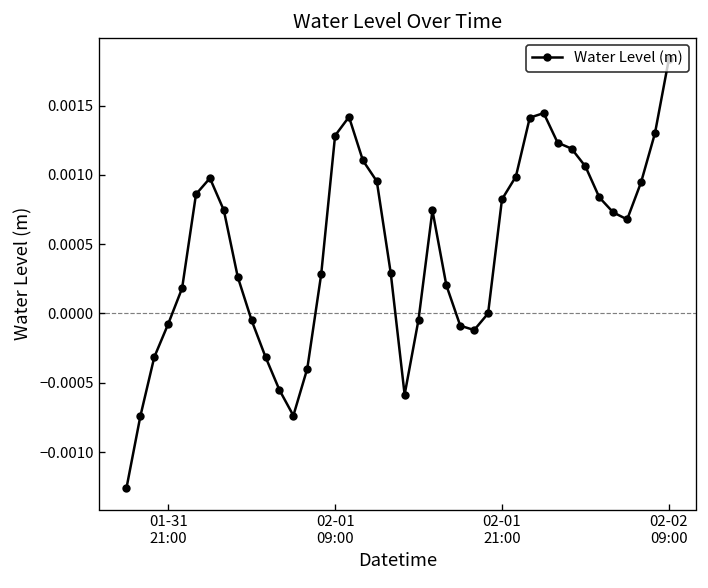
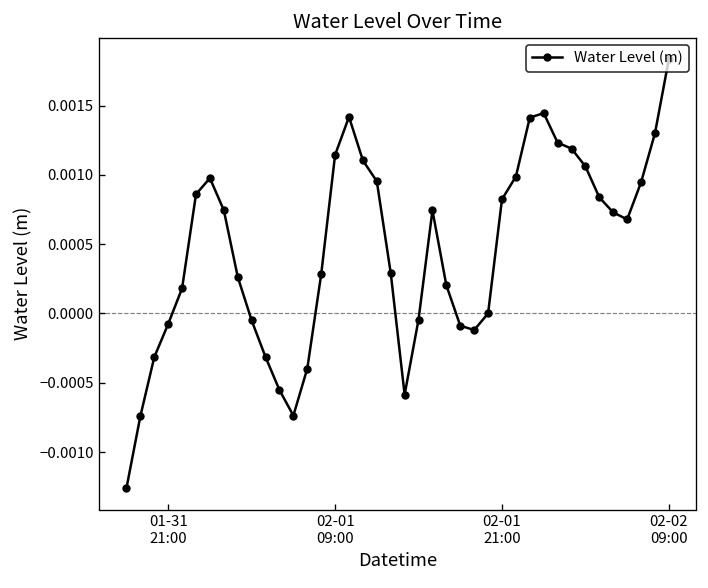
02-01 09:00: 0.00128 -> 0.00114
